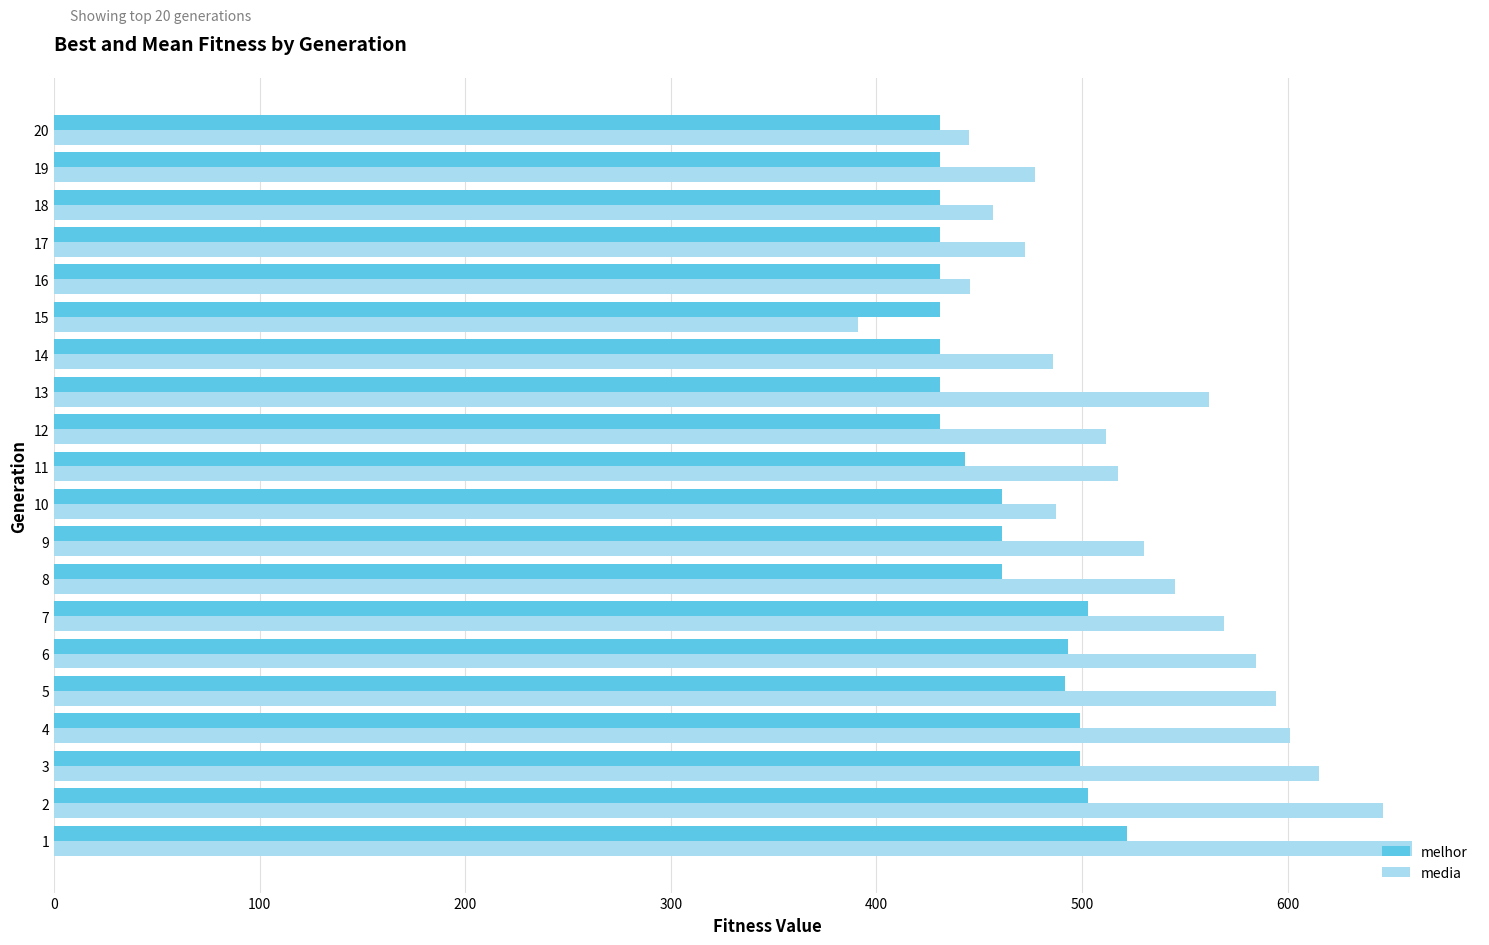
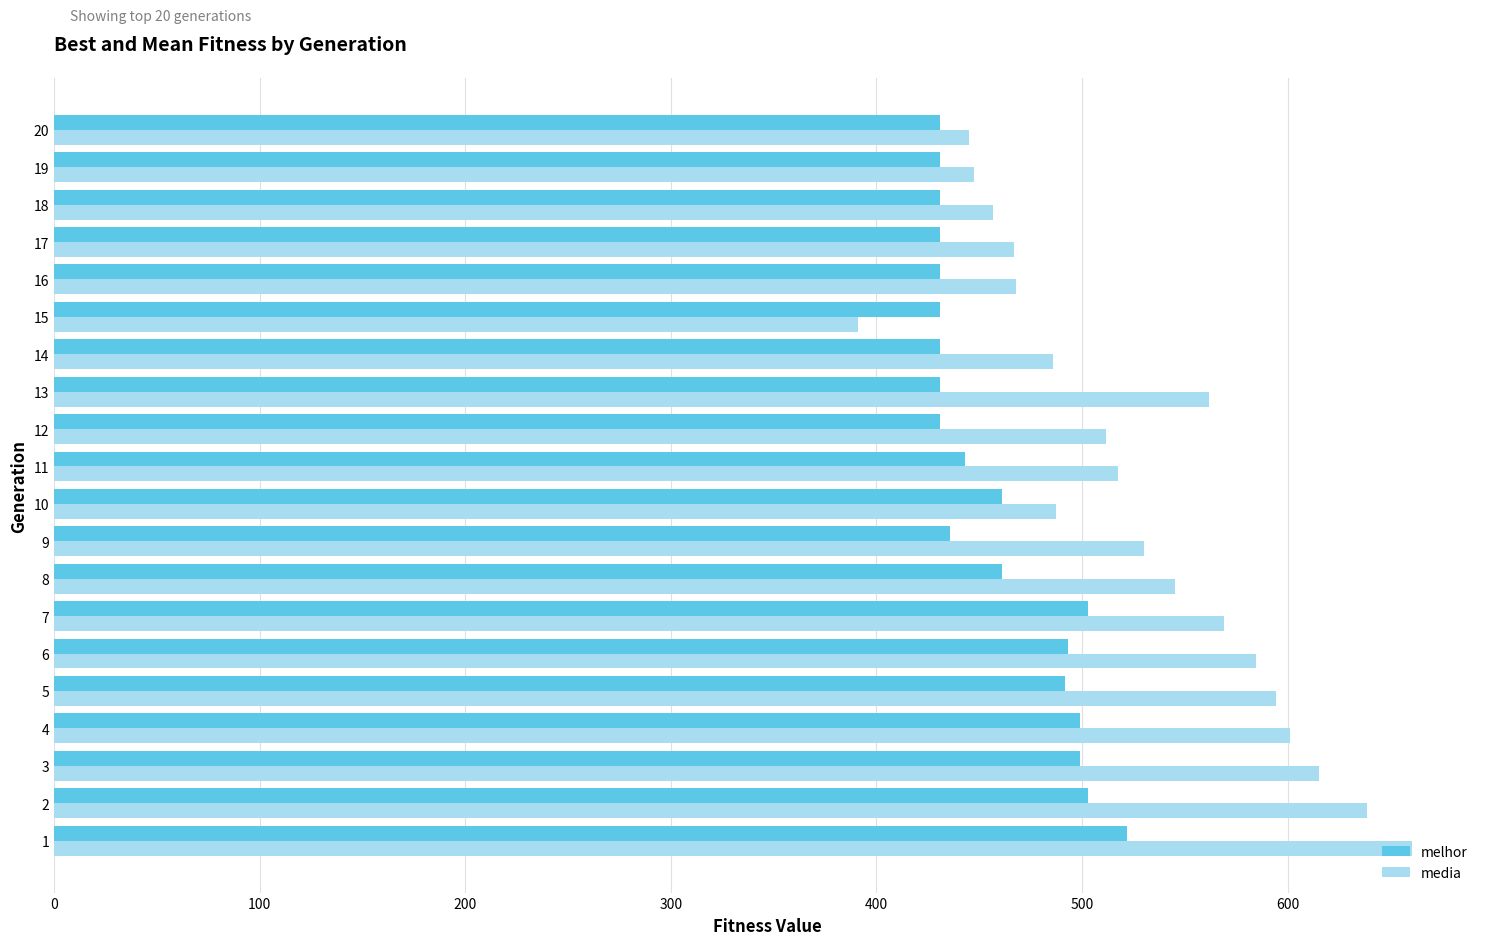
media, 19: 477 -> 447
media, 17: 472 -> 467
media, 16: 446 -> 468
melhor, 9: 461 -> 436
media, 2: 646 -> 639
